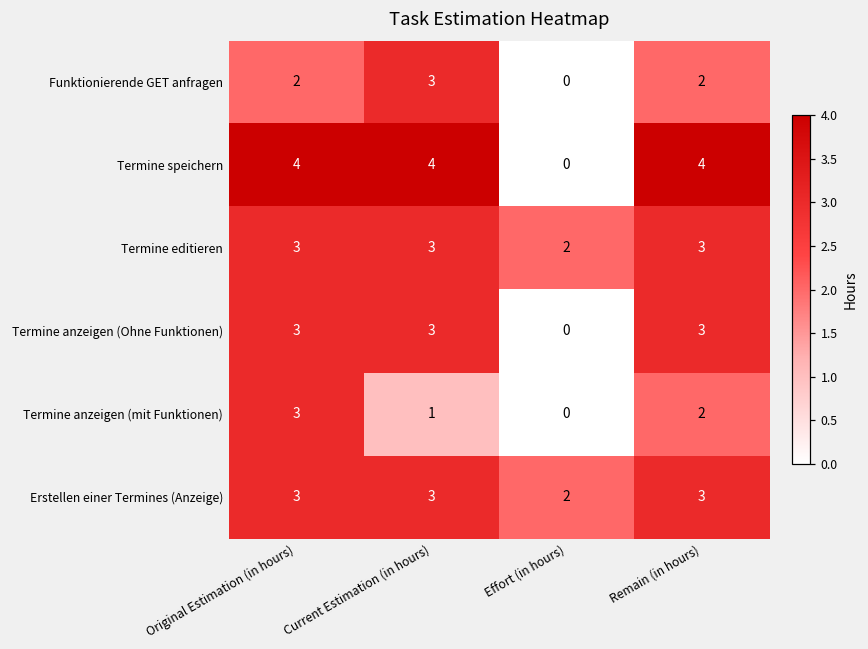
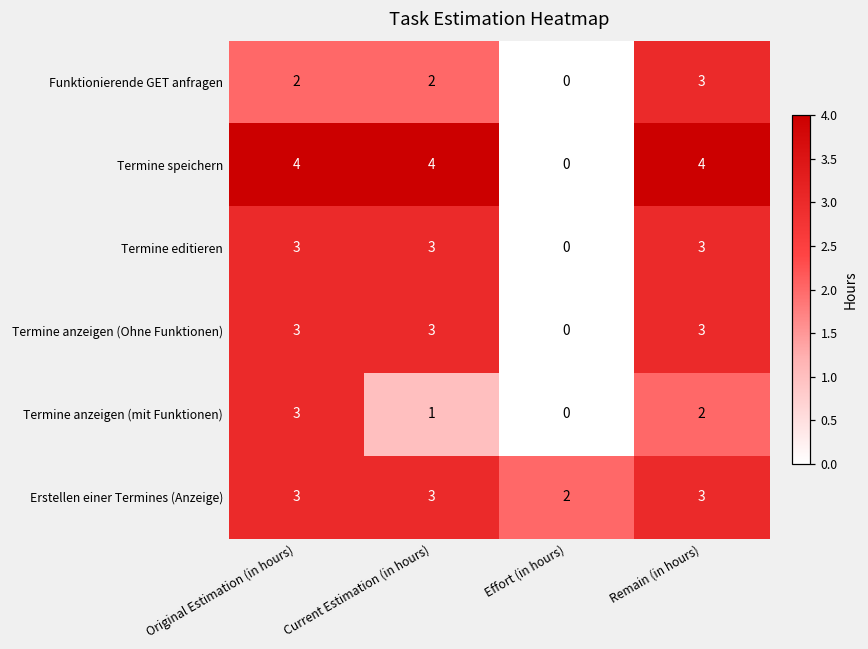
Funktionierende GET anfragen, Current Estimation (in hours): 3 -> 2
Funktionierende GET anfragen, Remain (in hours): 2 -> 3
Termine editieren, Effort (in hours): 2 -> 0
